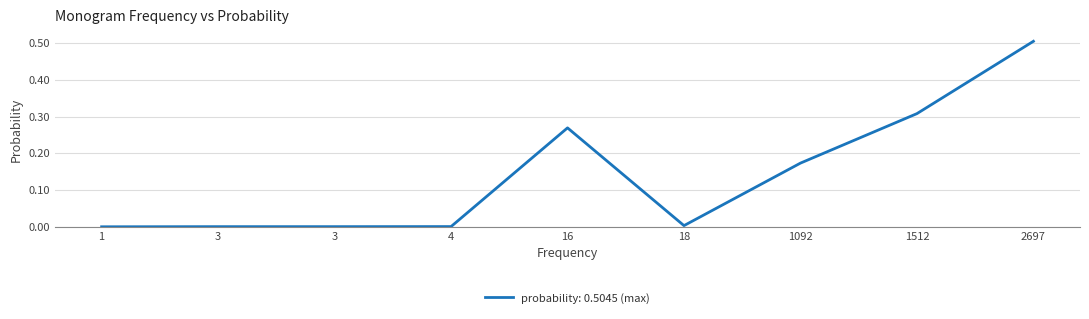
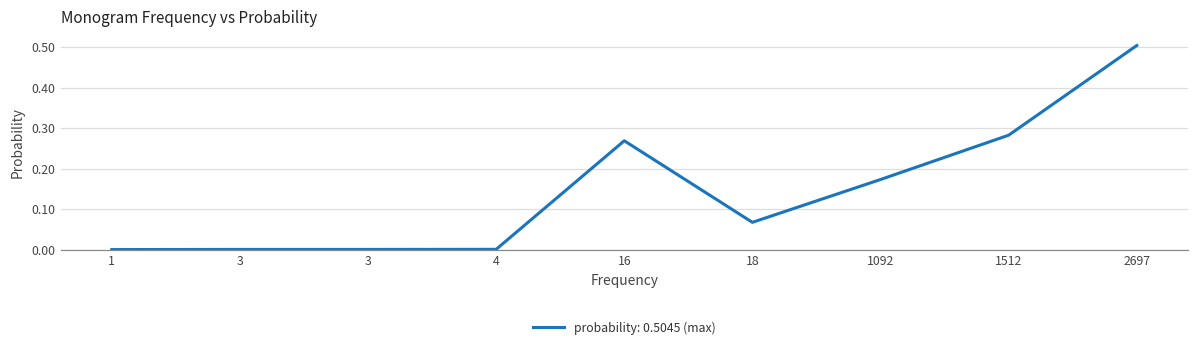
18: 0.00 -> 0.07
1512: 0.31 -> 0.28
